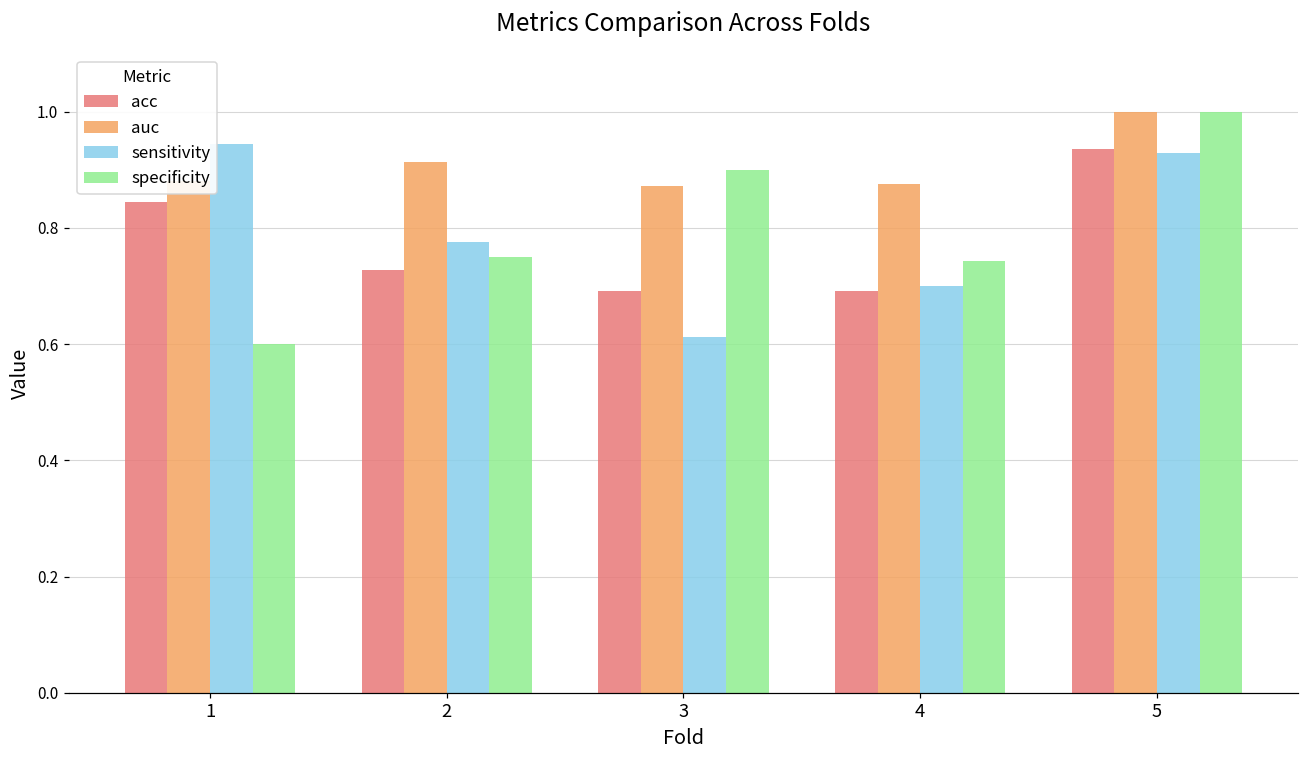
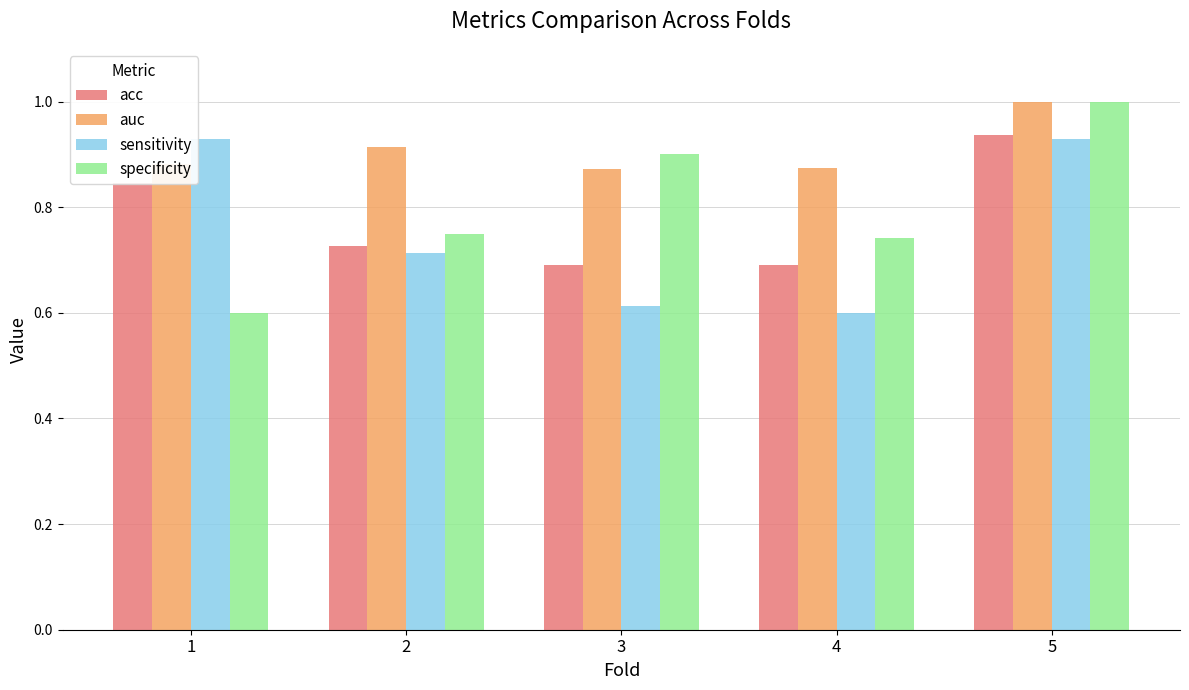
sensitivity, 1: 0.95 -> 0.93
sensitivity, 2: 0.78 -> 0.71
sensitivity, 4: 0.7 -> 0.6
